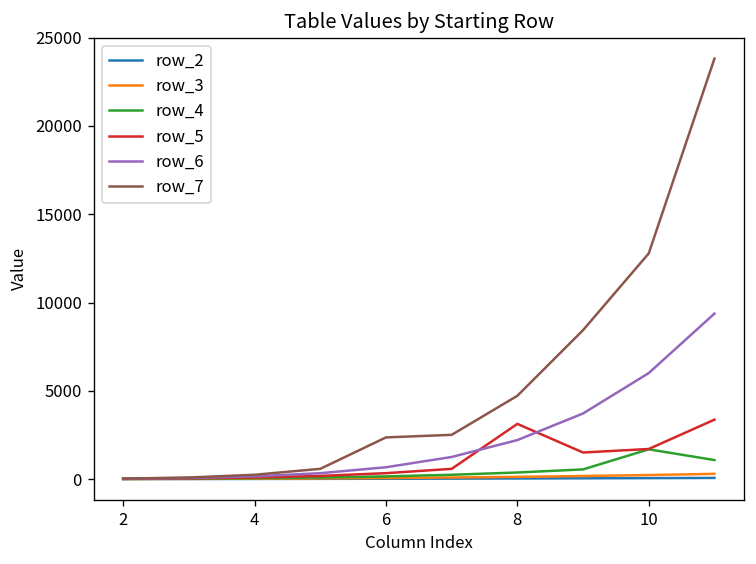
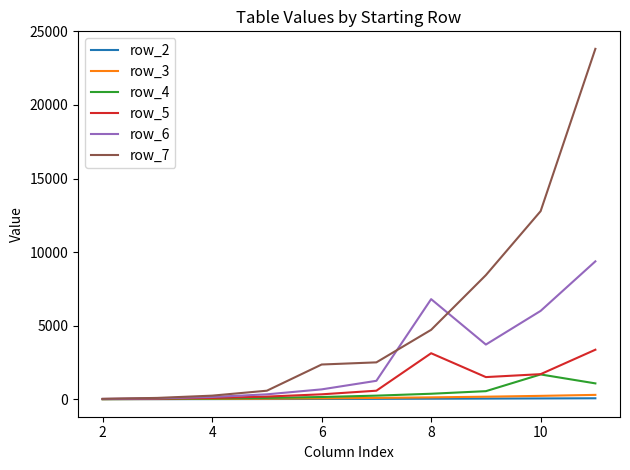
row_6, 8: 2200 -> 6800
